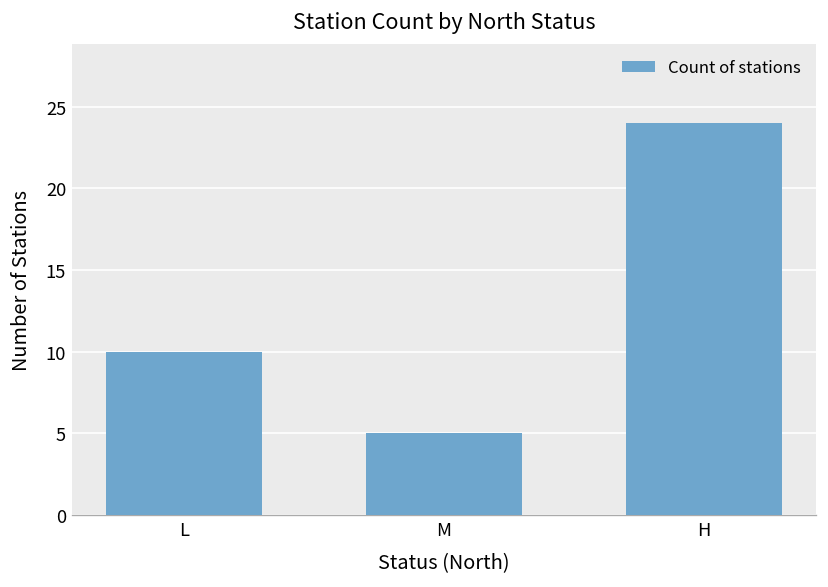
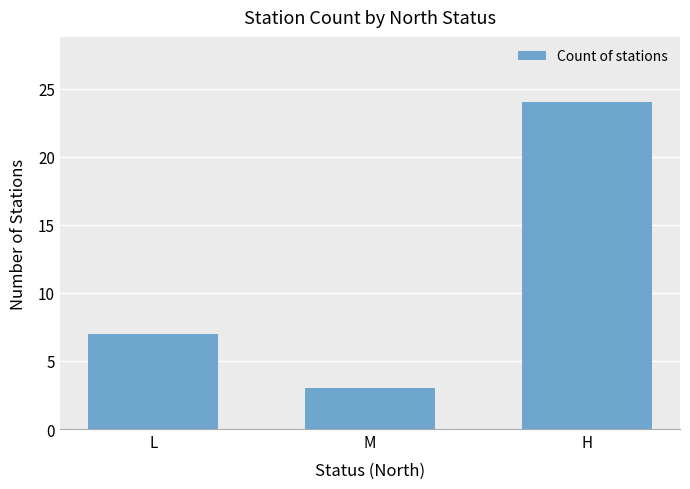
L: 10 -> 7
M: 5 -> 3
